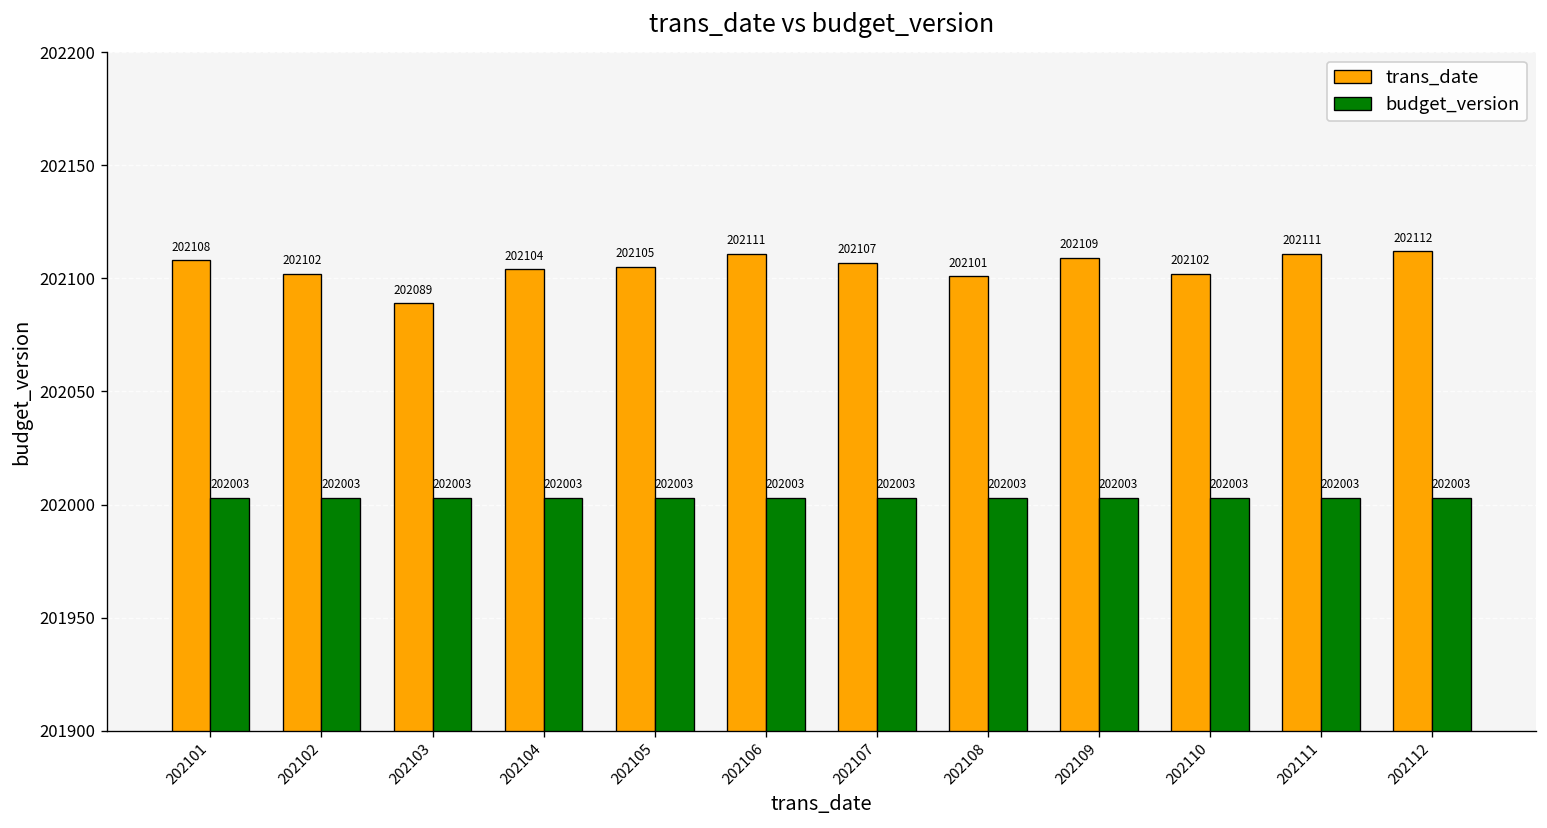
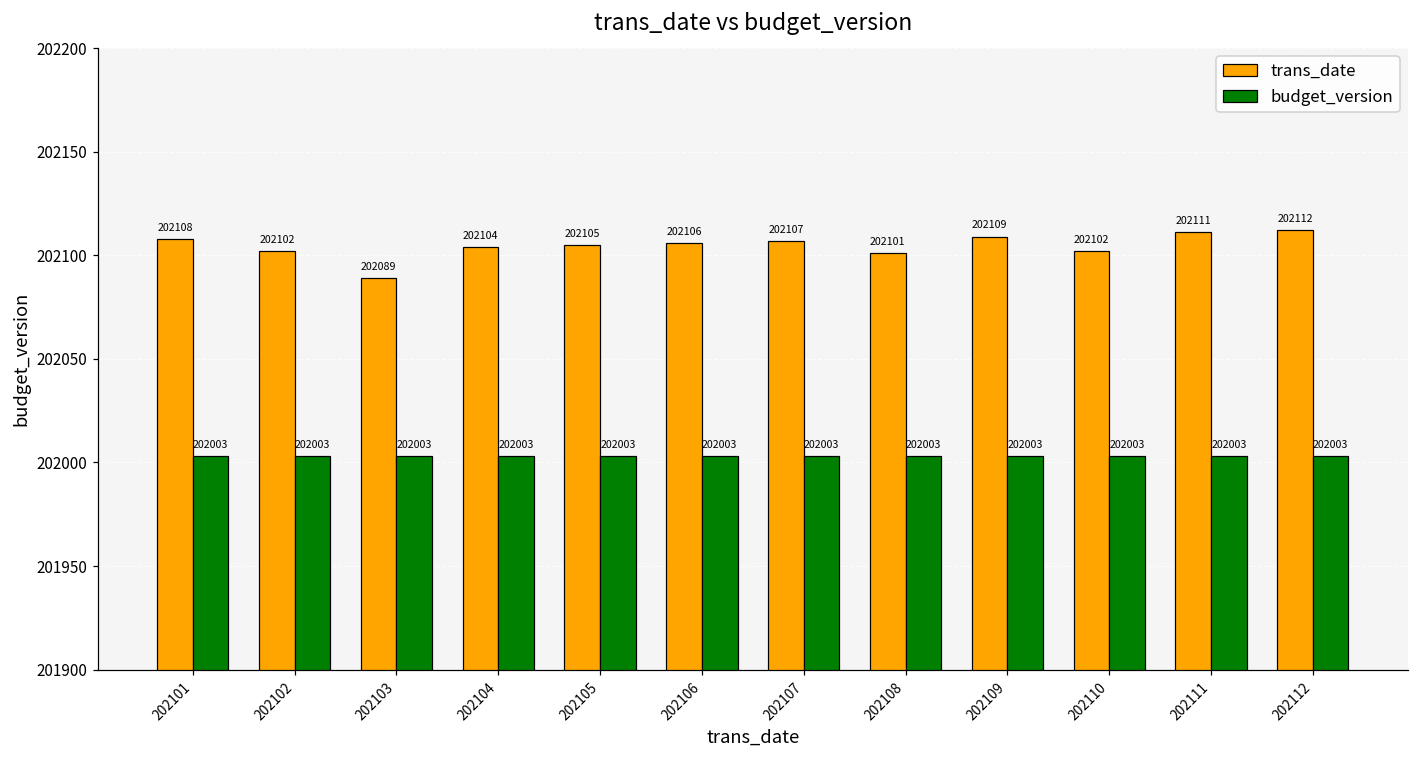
trans_date, 202106: 202111 -> 202106
